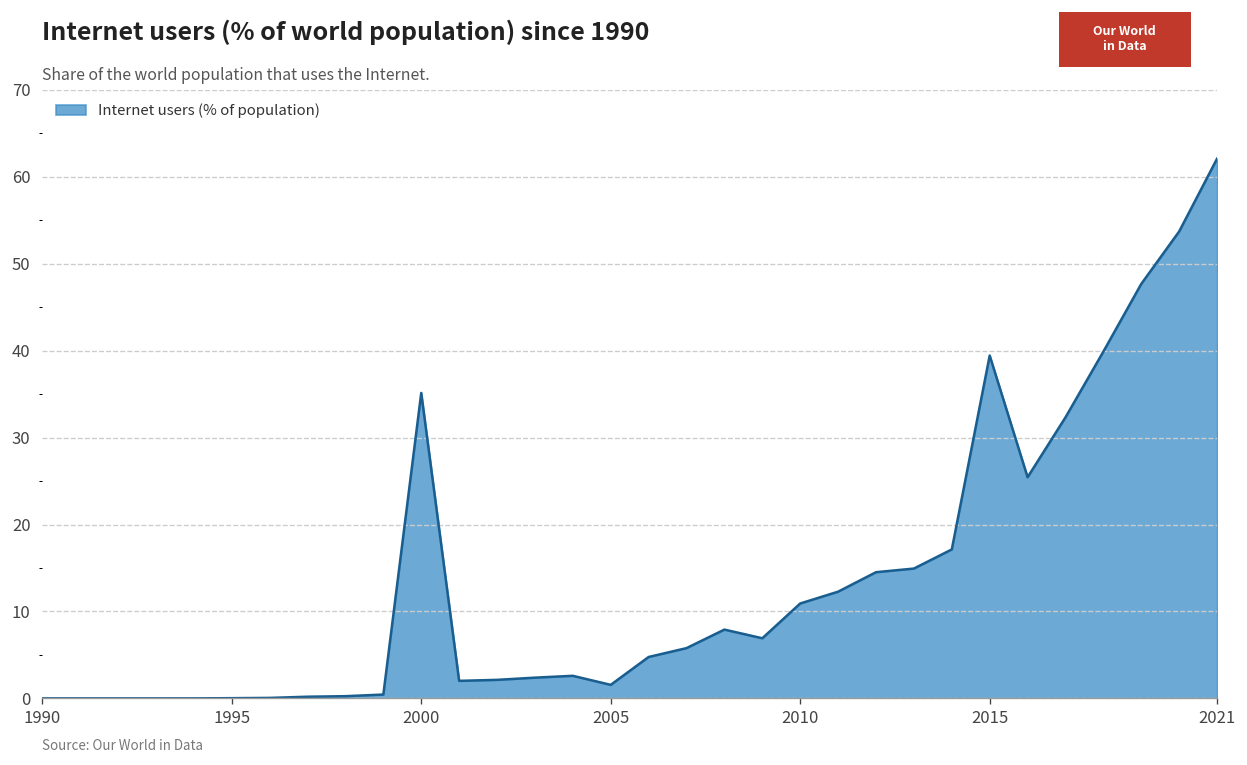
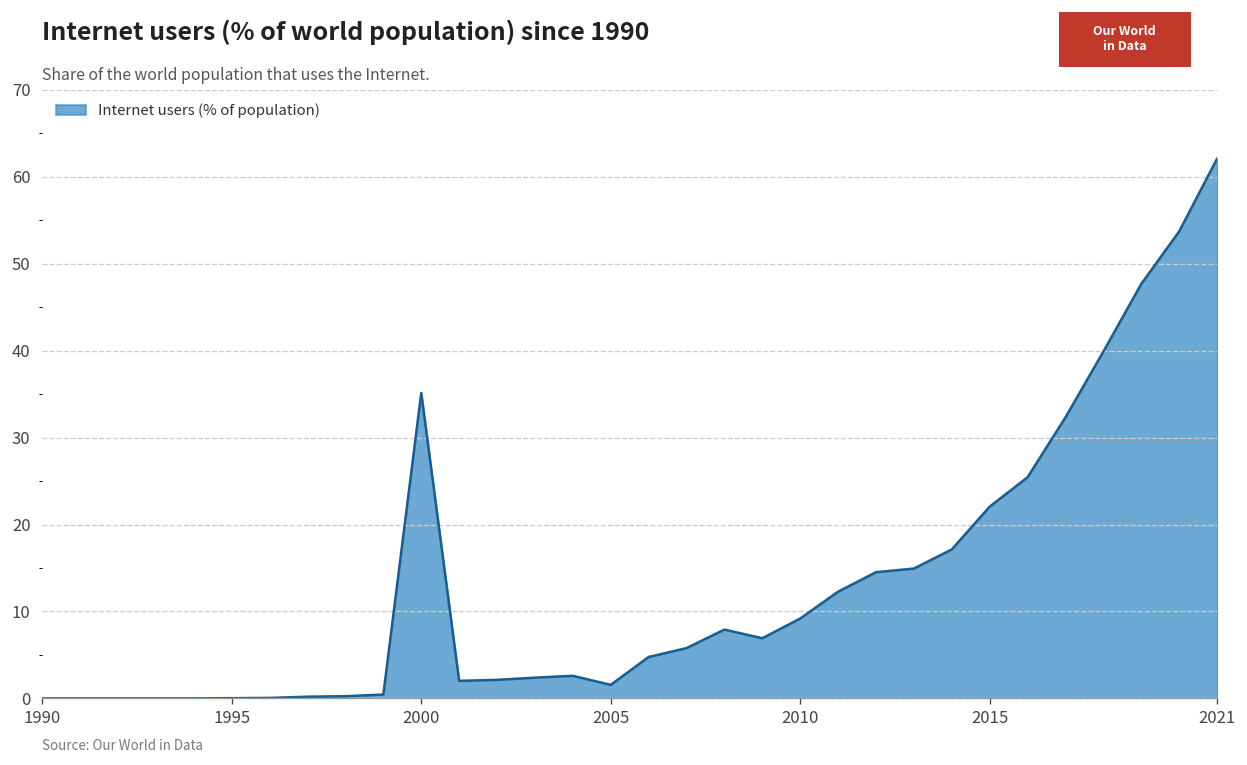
2010: 11 -> 9
2015: 39 -> 22
